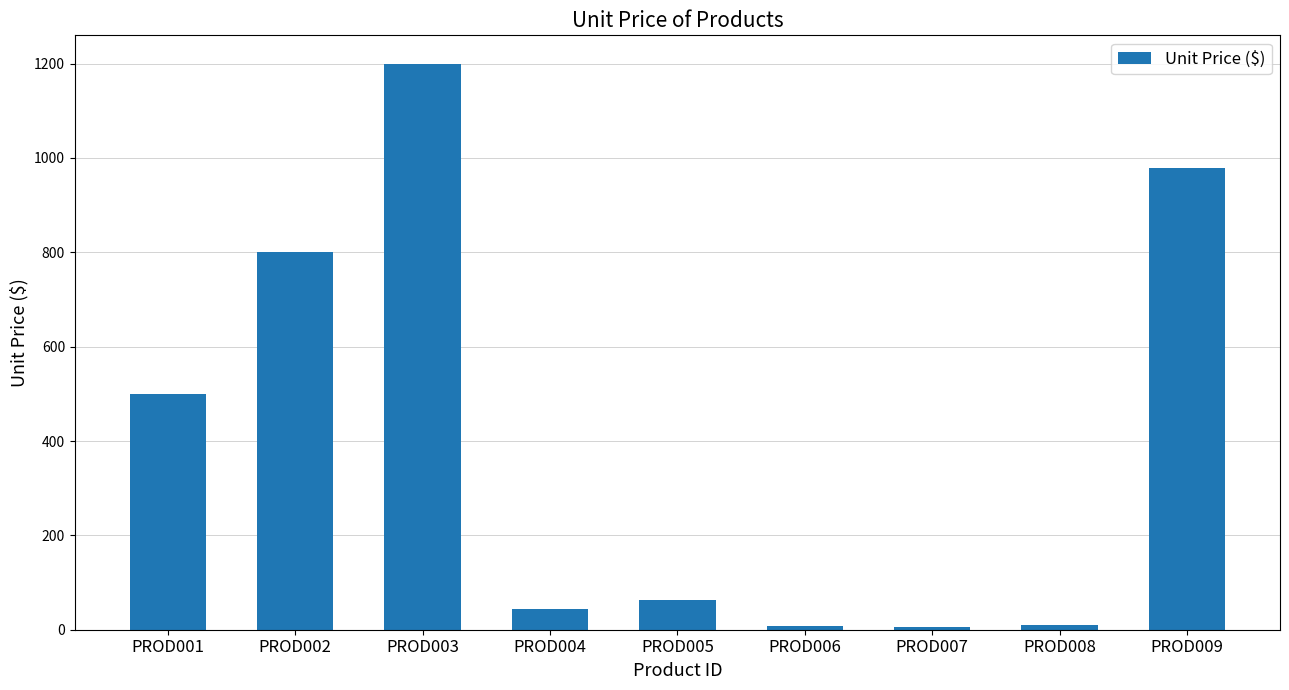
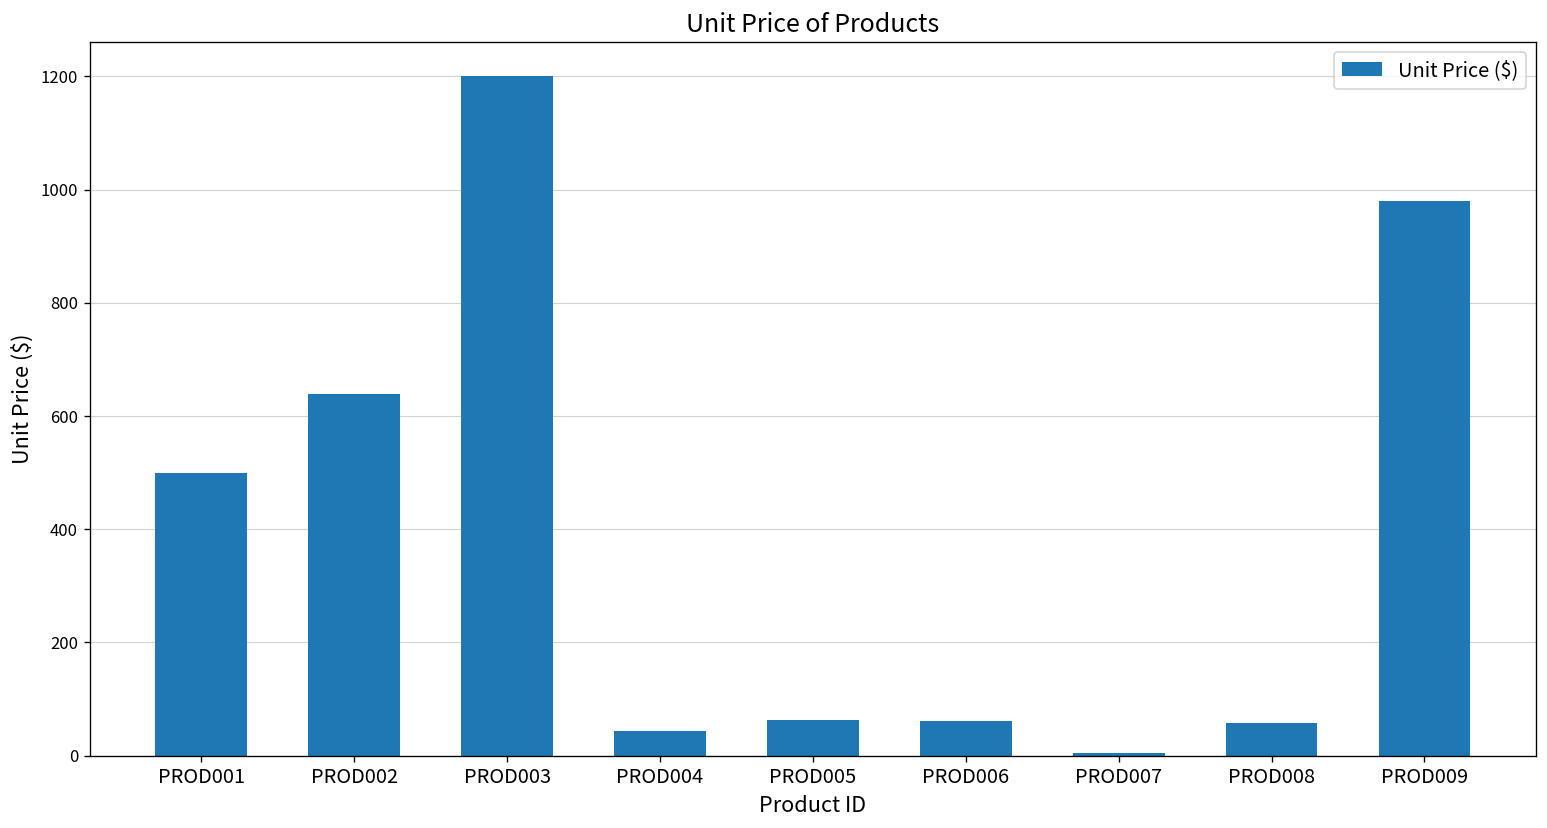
PROD002: 800 -> 640
PROD006: 10 -> 60
PROD008: 10 -> 60
